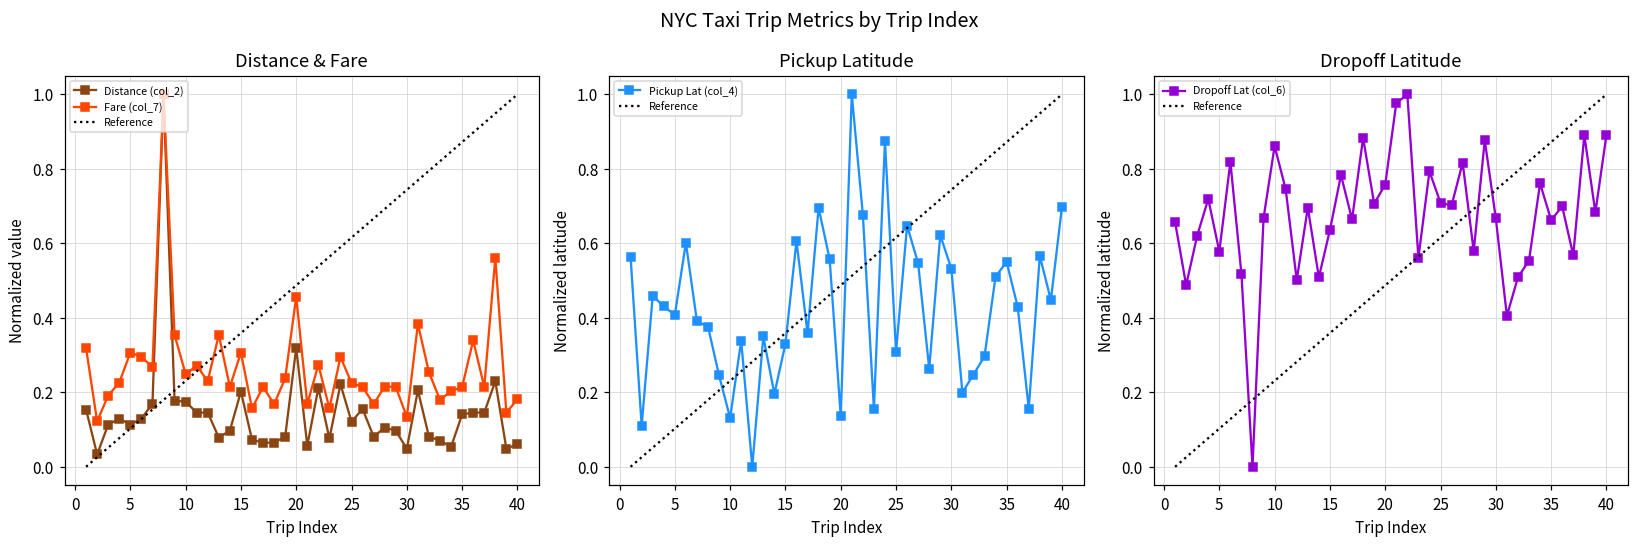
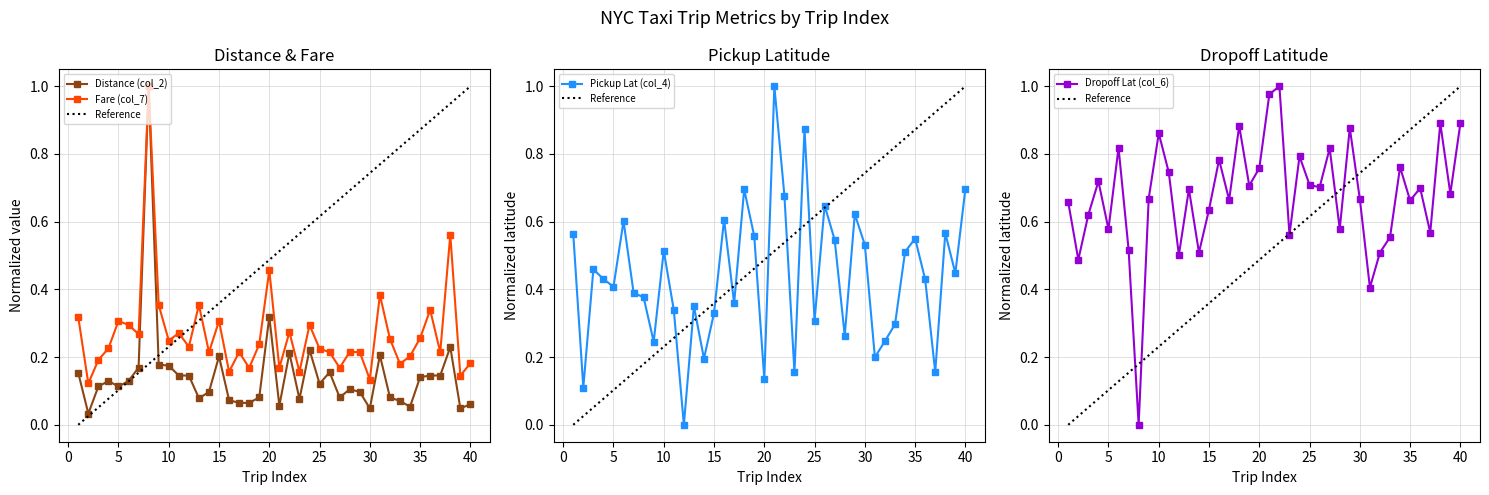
Distance & Fare, Fare (col_7), 35: 0.21 -> 0.26
Pickup Latitude, Pickup Lat (col_4), 10: 0.13 -> 0.51
